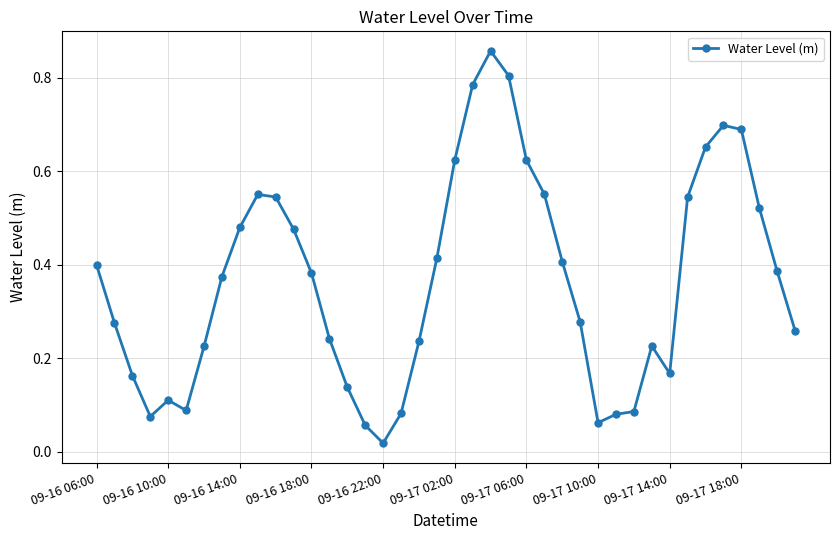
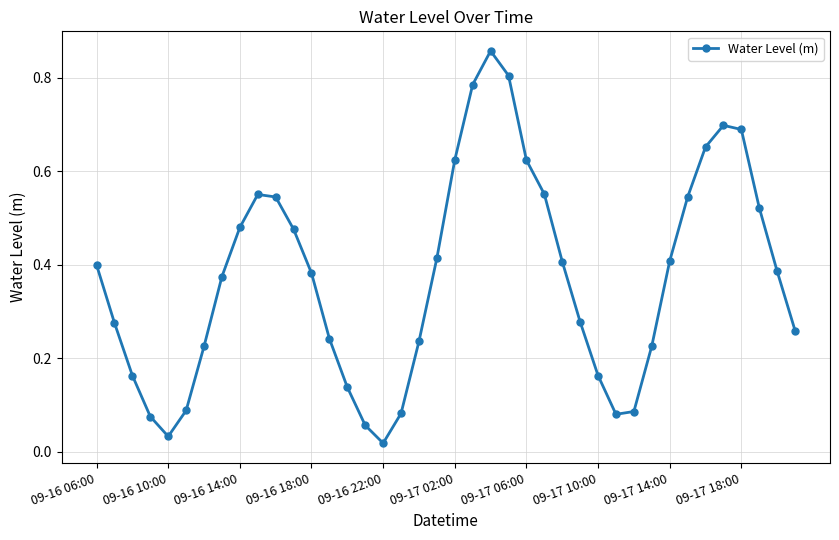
09-16 10:00: 0.11 -> 0.03
09-17 10:00: 0.06 -> 0.16
09-17 14:00: 0.17 -> 0.41
